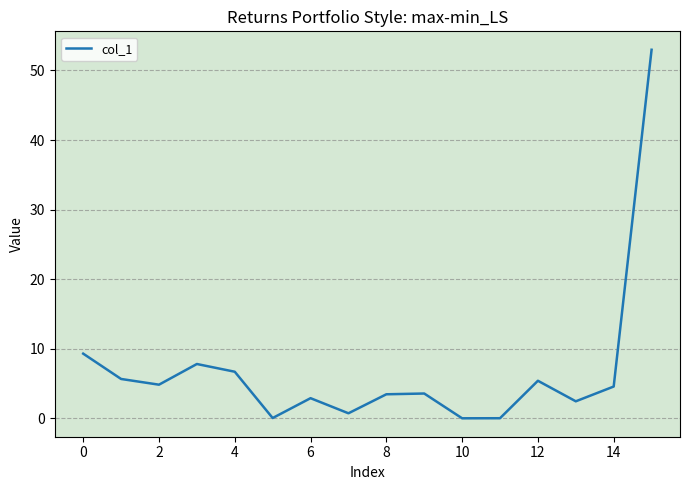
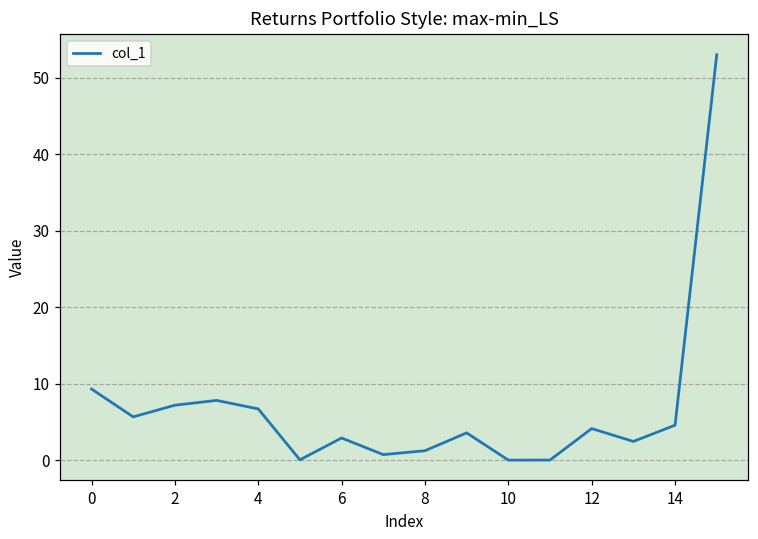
2: 5 -> 7
8: 3 -> 1
12: 5 -> 4
